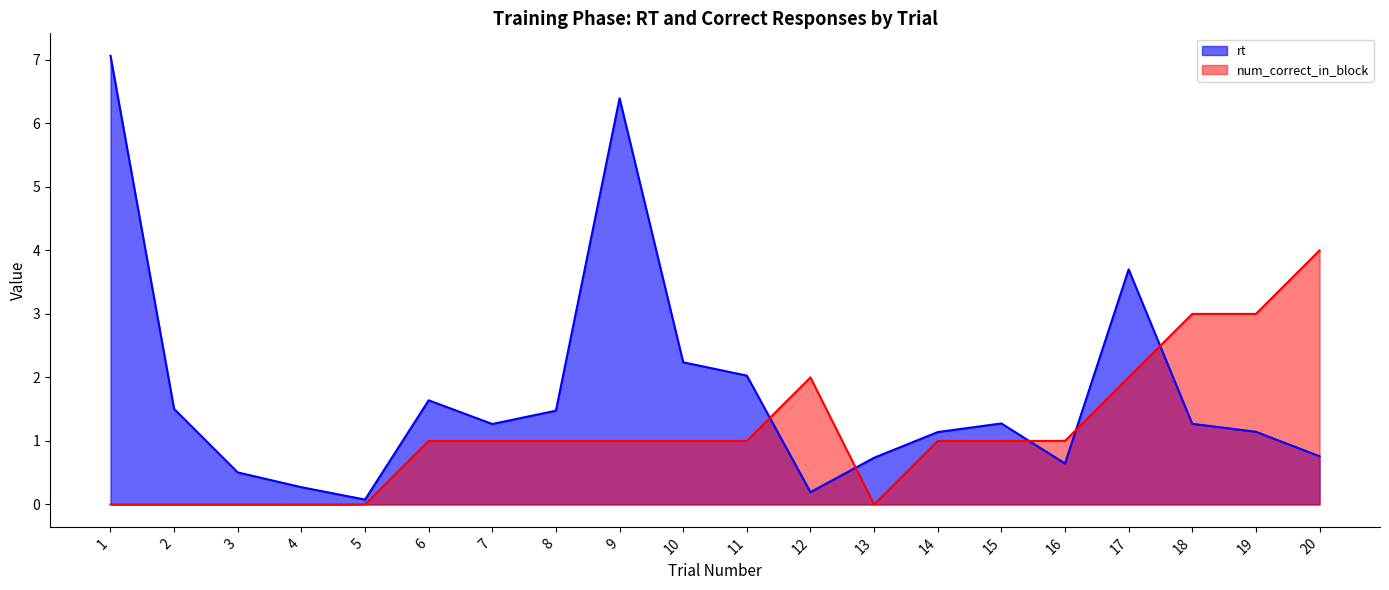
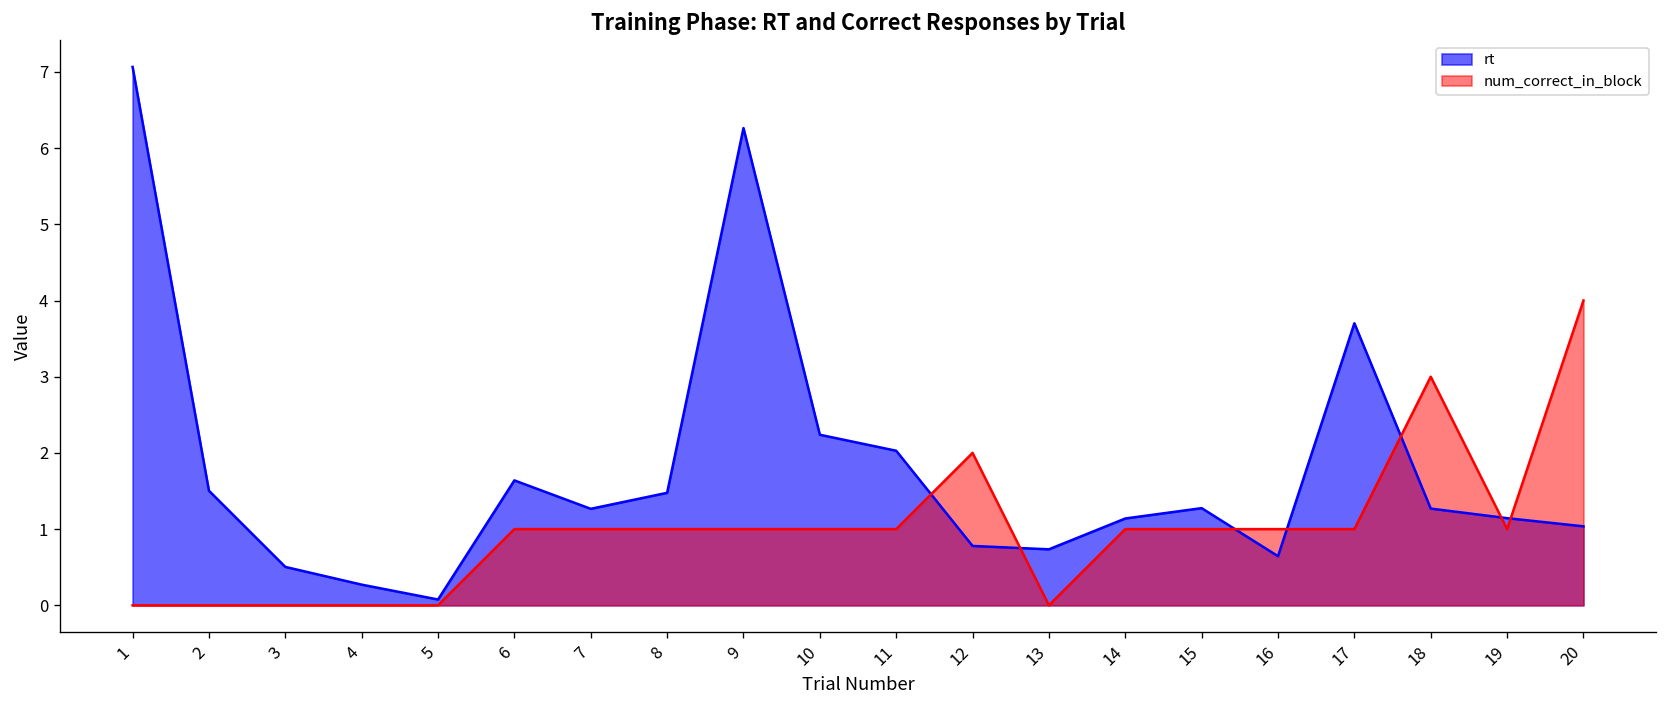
rt, 9: 6.4 -> 6.3
rt, 12: 0.2 -> 0.8
num_correct_in_block, 17: 2 -> 1
num_correct_in_block, 19: 3 -> 1
rt, 20: 0.8 -> 1.0
